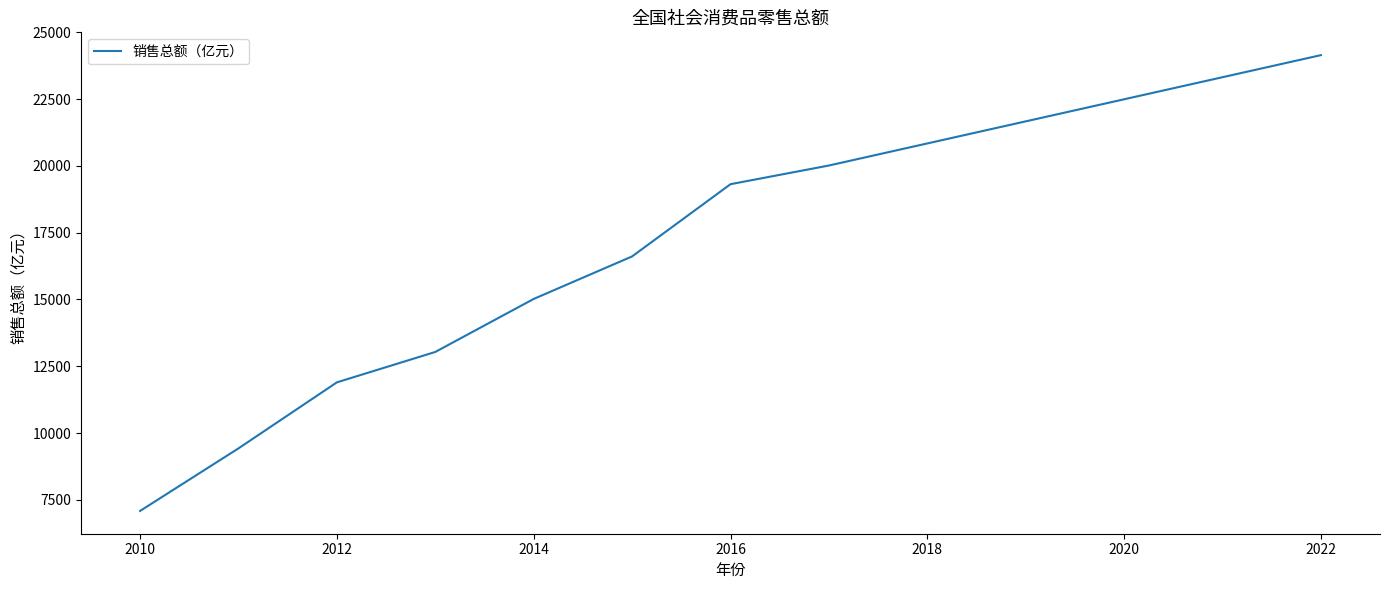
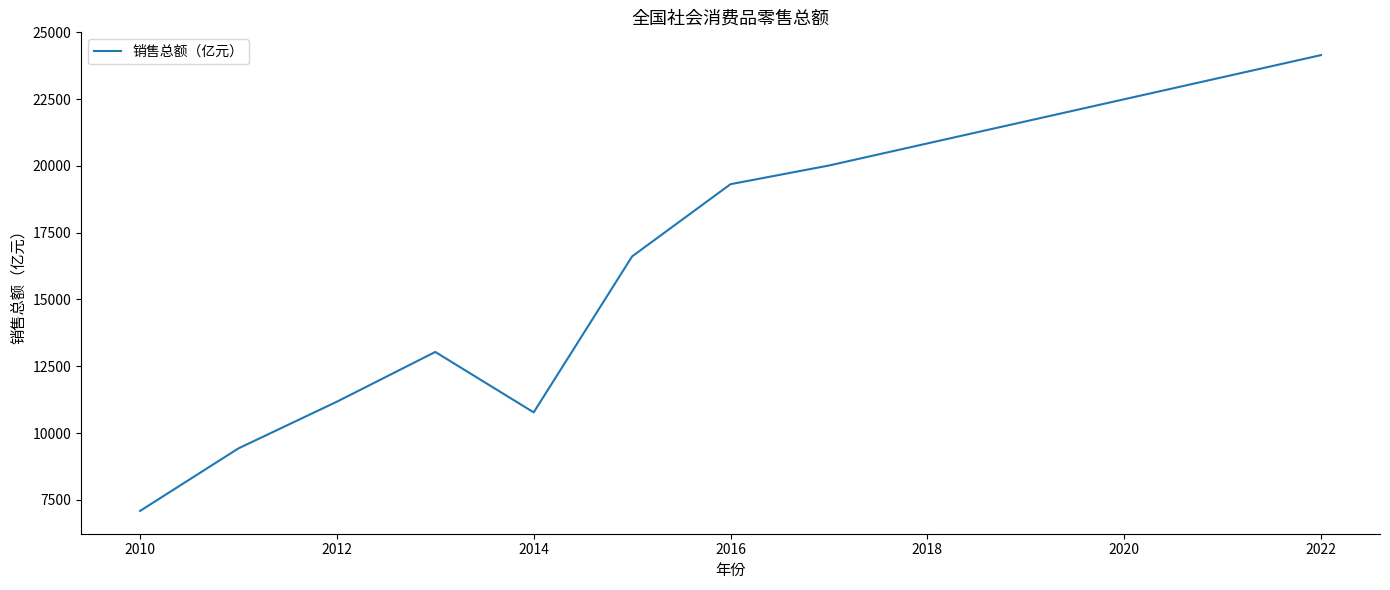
2012: 11900 -> 11200
2014: 15000 -> 10800
